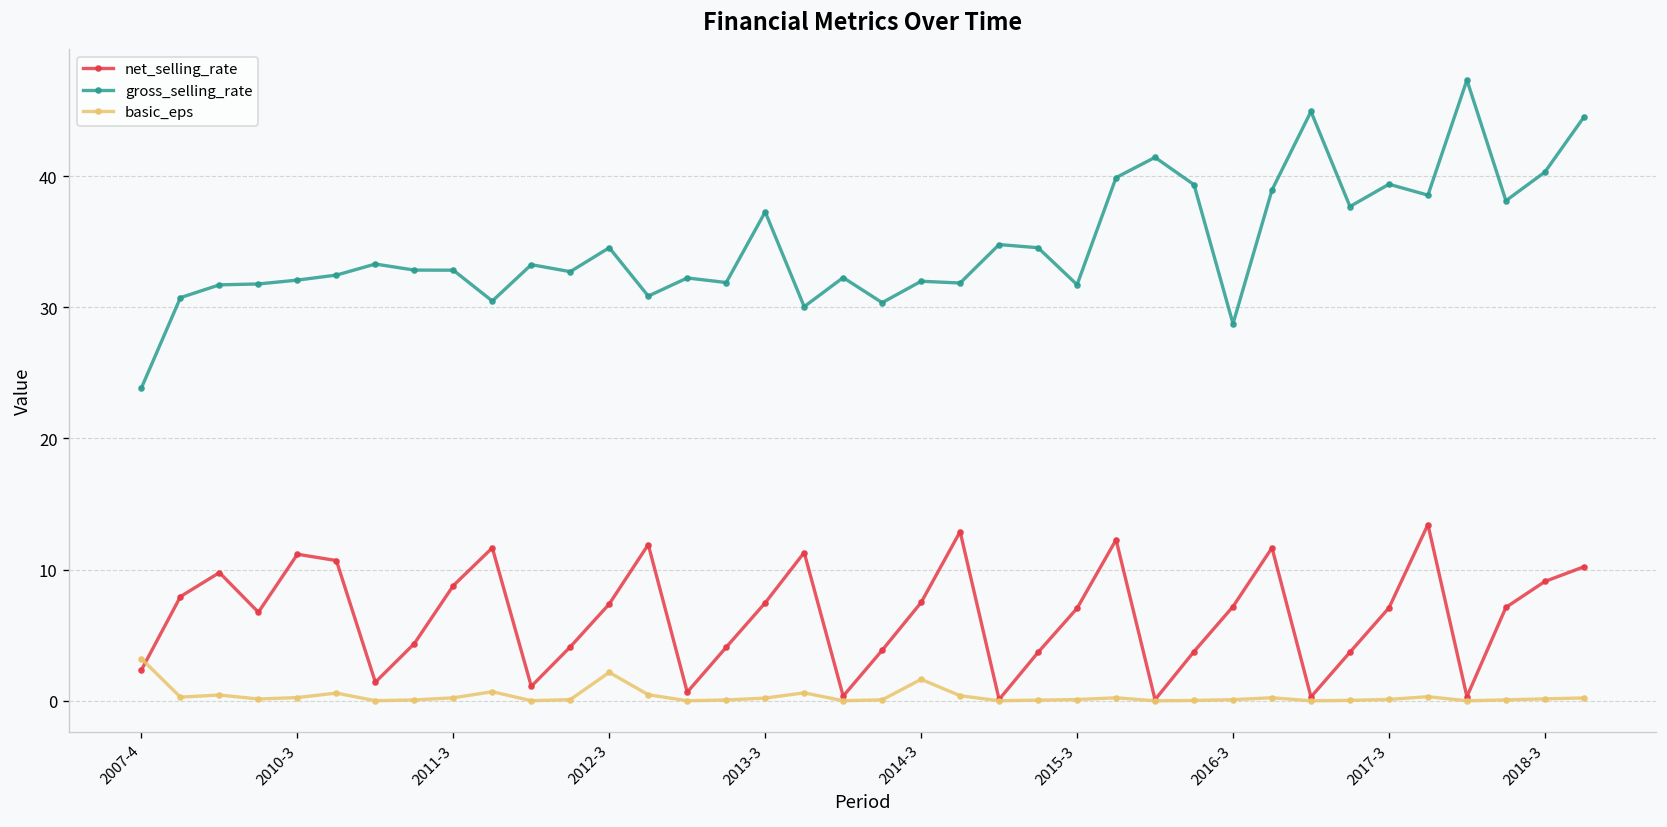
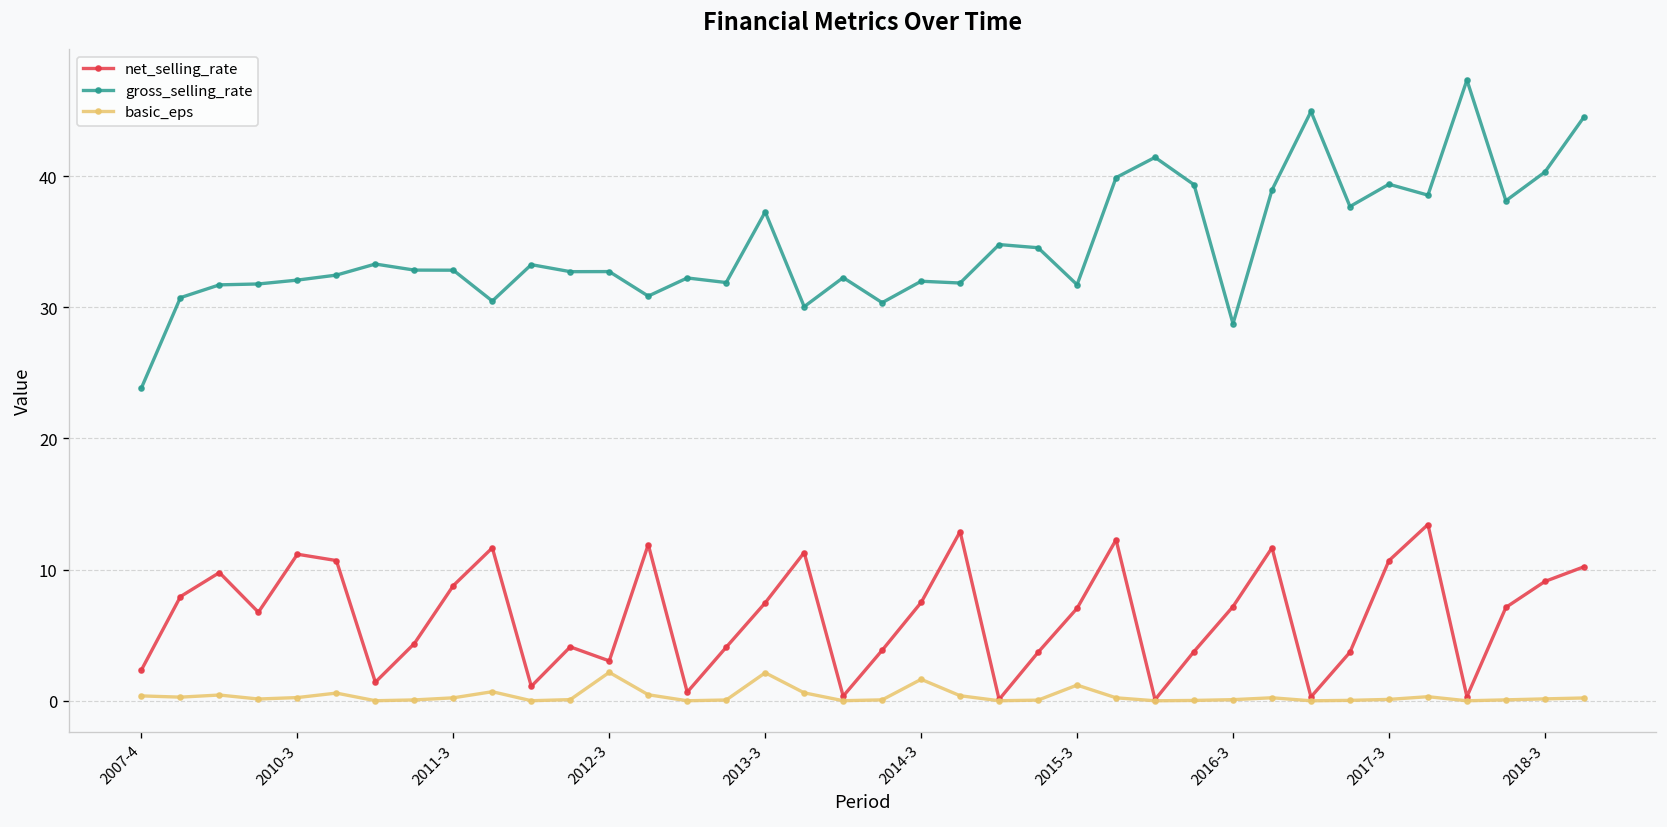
basic_eps, 2007-4: 3.2 -> 0.4
net_selling_rate, 2012-3: 7.4 -> 3.0
gross_selling_rate, 2012-3: 34.5 -> 32.7
basic_eps, 2013-3: 0.2 -> 2.1
basic_eps, 2015-3: 0.1 -> 1.2
net_selling_rate, 2017-3: 7.1 -> 10.7
